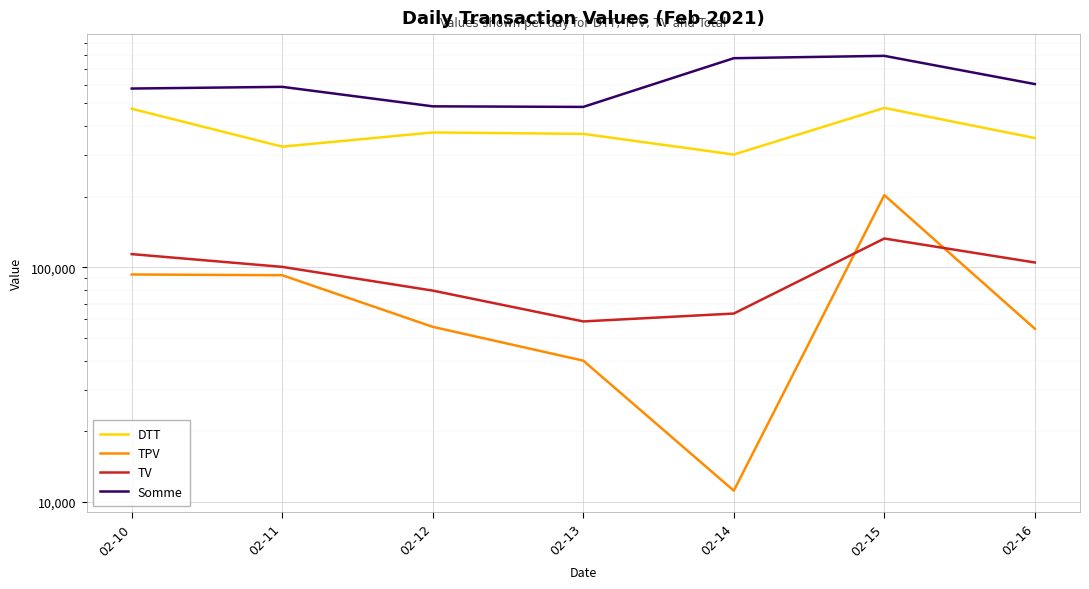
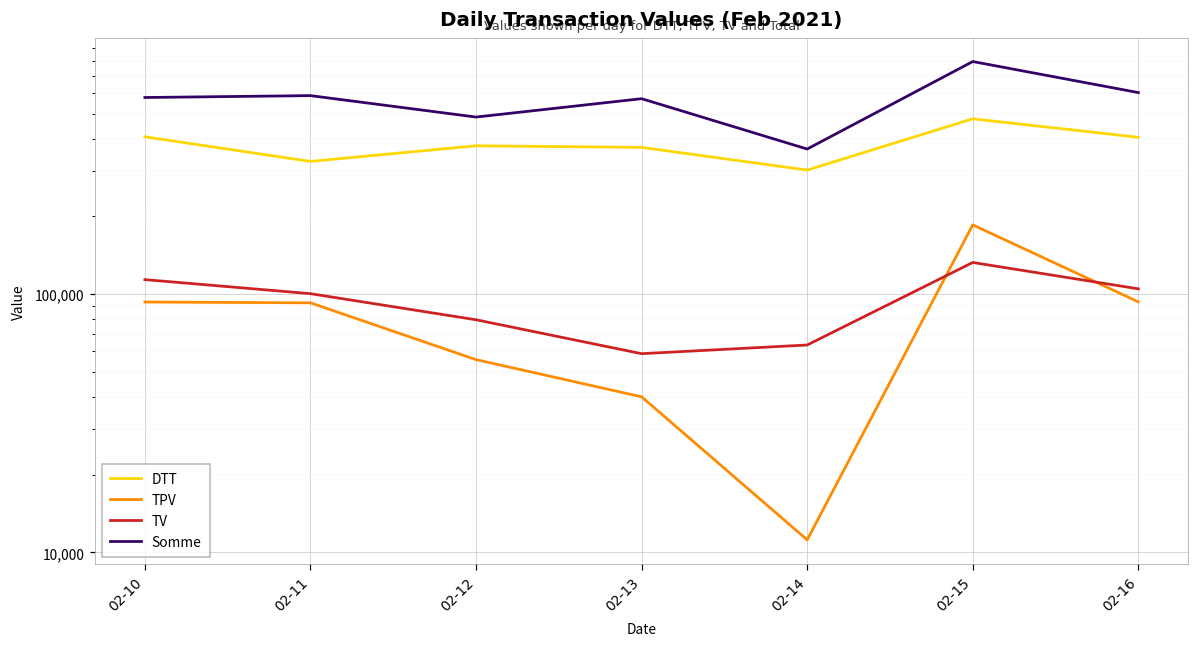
DTT, 02-10: 470,000 -> 410,000
Somme, 02-13: 480,000 -> 570,000
Somme, 02-14: 780,000 -> 360,000
TPV, 02-15: 200,000 -> 190,000
DTT, 02-16: 360,000 -> 400,000
TPV, 02-16: 55,000 -> 93,000
